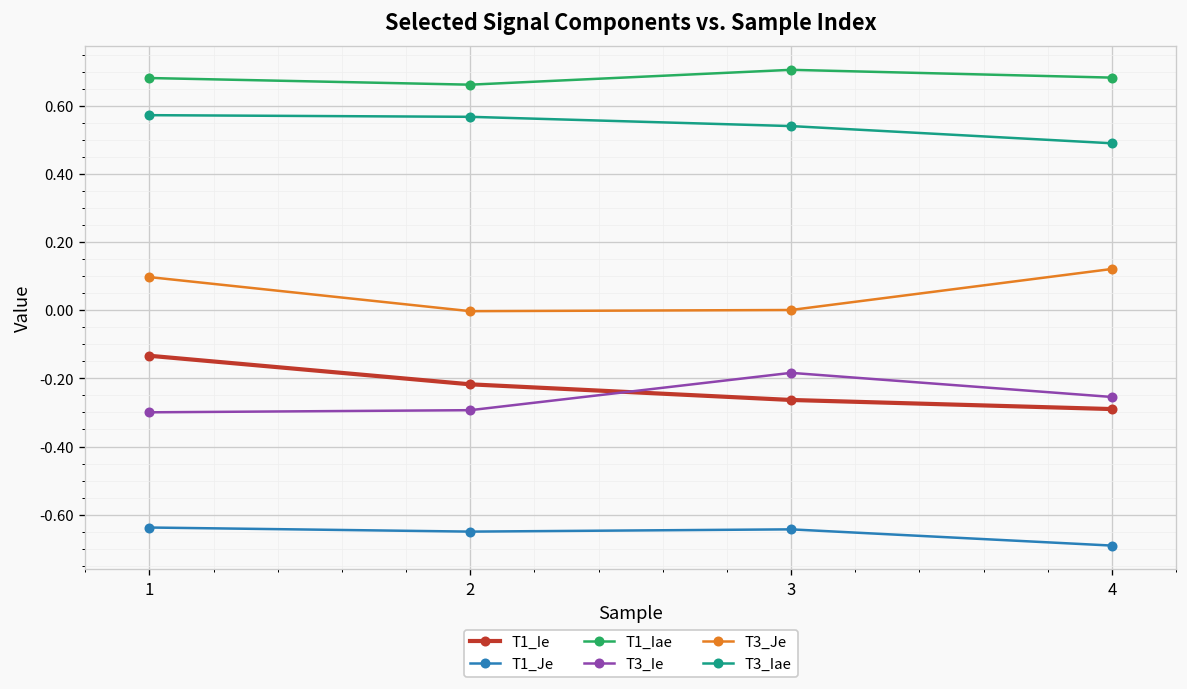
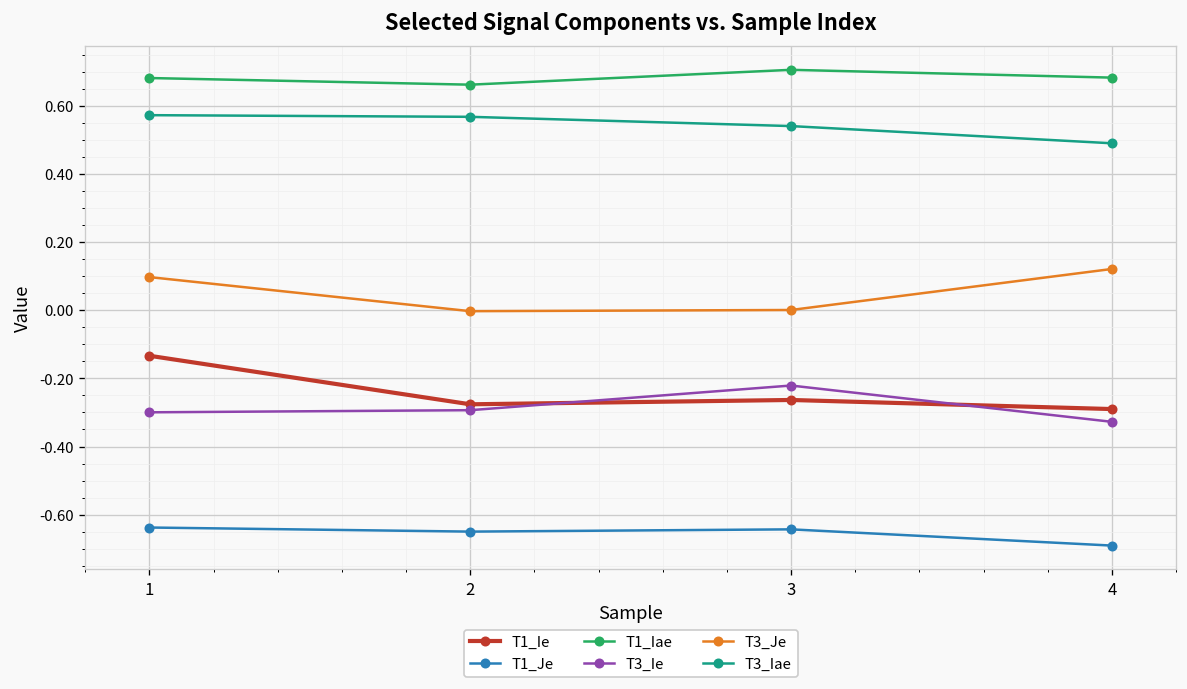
T1_Ie, 2: -0.22 -> -0.28
T3_Ie, 3: -0.18 -> -0.22
T3_Ie, 4: -0.25 -> -0.33
